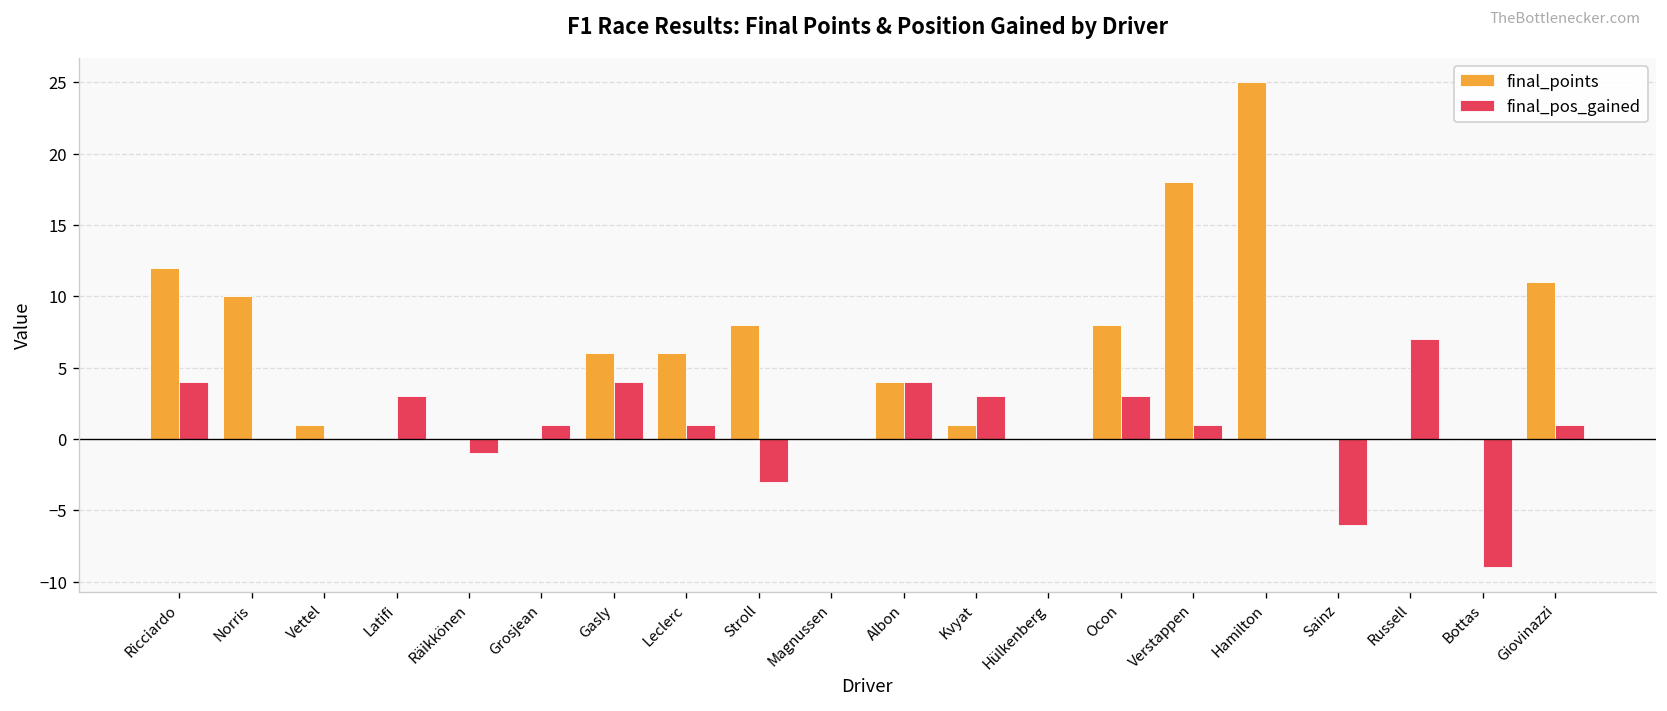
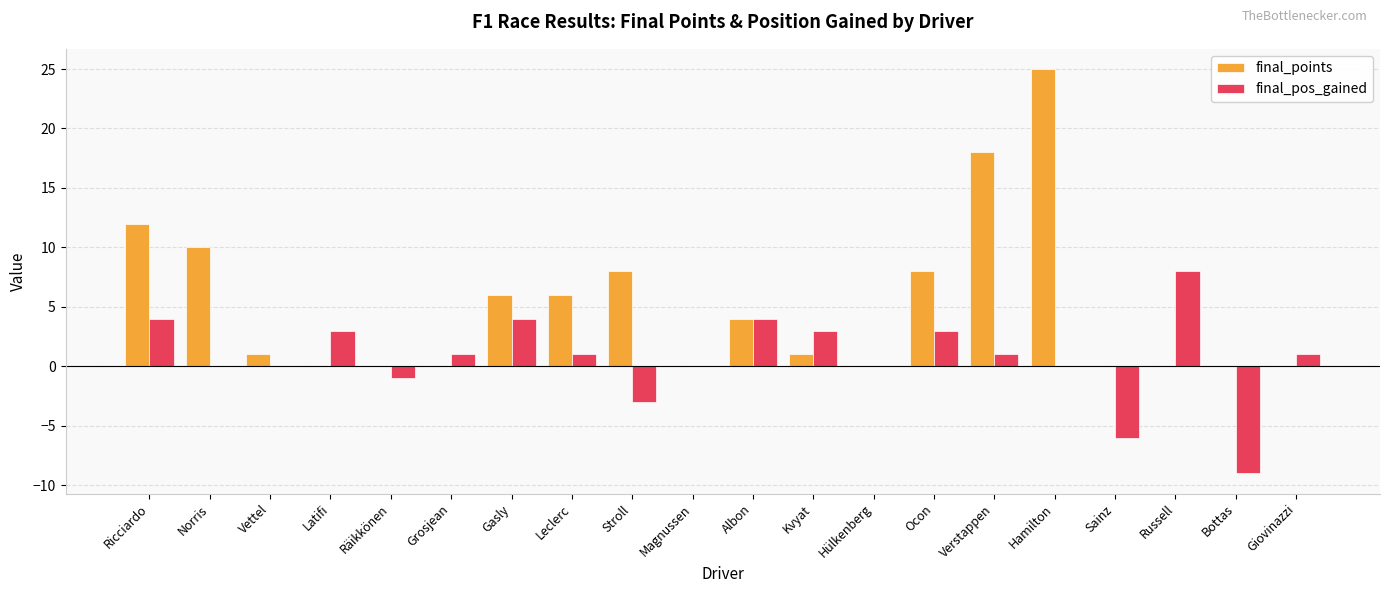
final_pos_gained, Russell: 7 -> 8
final_points, Giovinazzi: 11 -> 0
